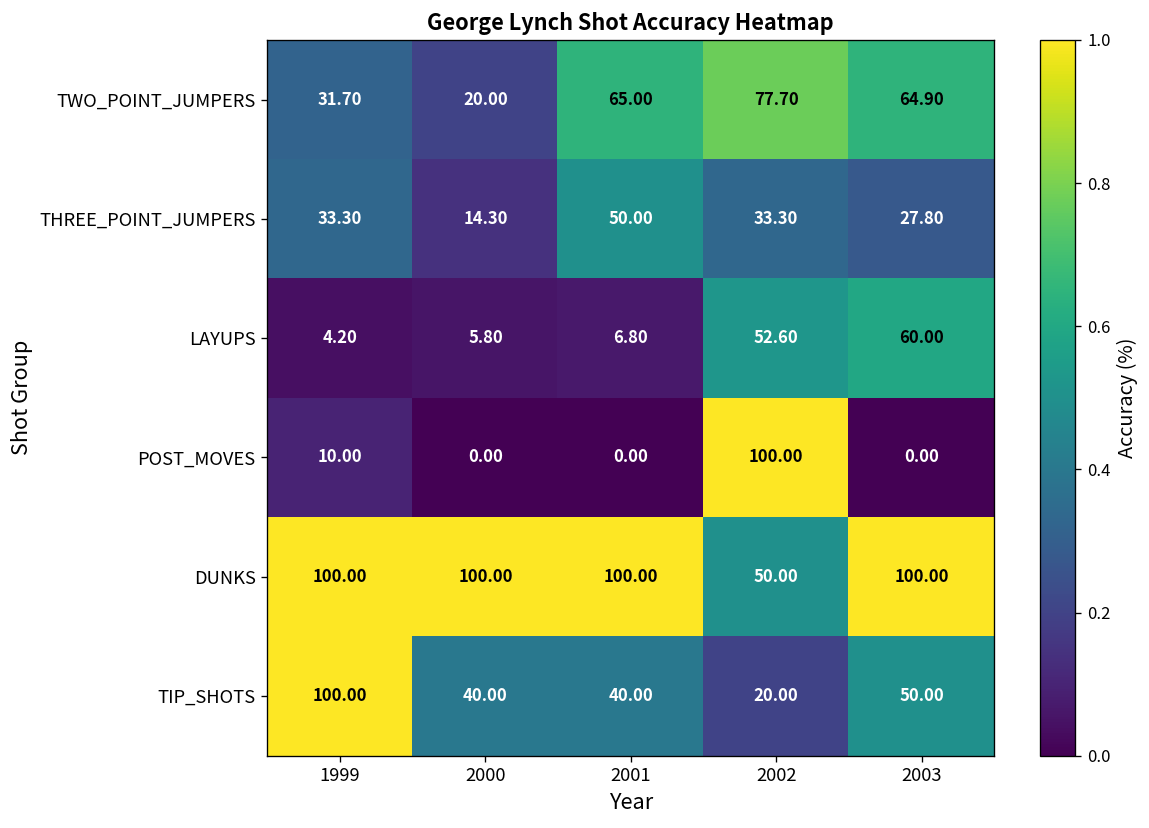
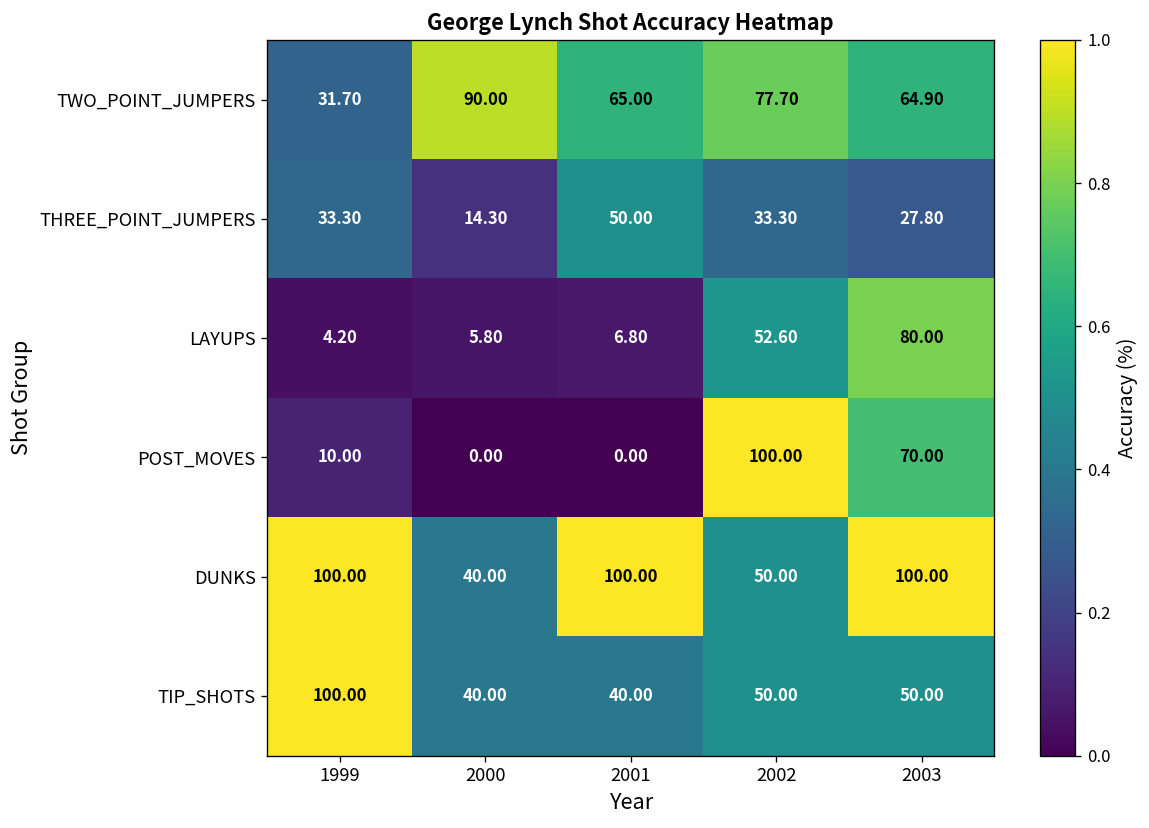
TWO_POINT_JUMPERS, 2000: 20.00 -> 90.00
LAYUPS, 2003: 60.00 -> 80.00
POST_MOVES, 2003: 0.00 -> 70.00
DUNKS, 2000: 100.00 -> 40.00
TIP_SHOTS, 2002: 20.00 -> 50.00
